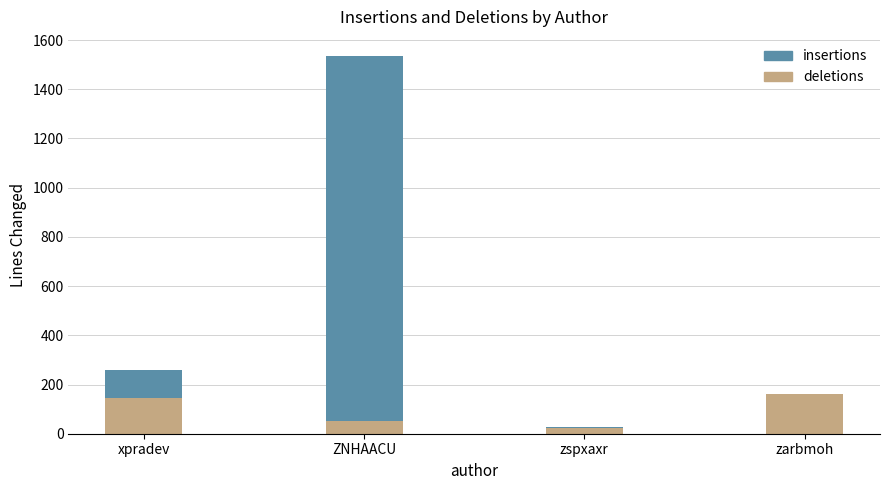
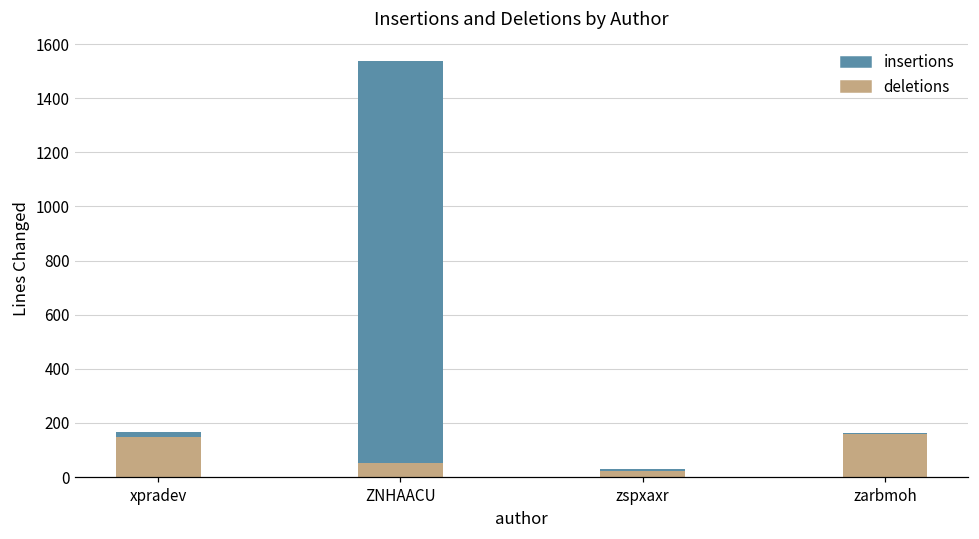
insertions, xpradev: 110 -> 20
